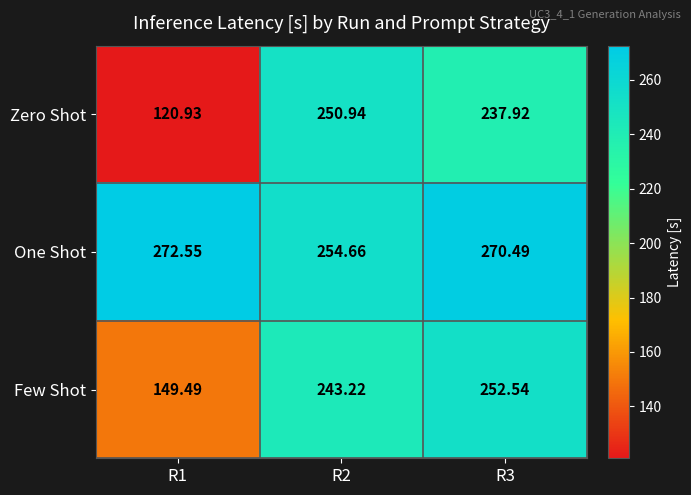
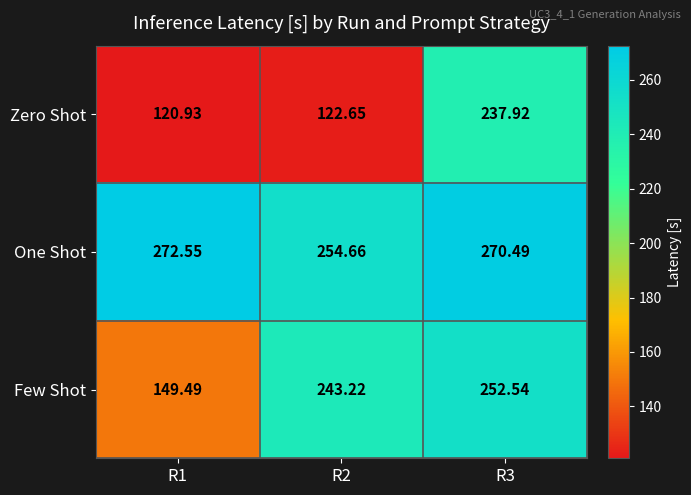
Zero Shot, R2: 250.94 -> 122.65
